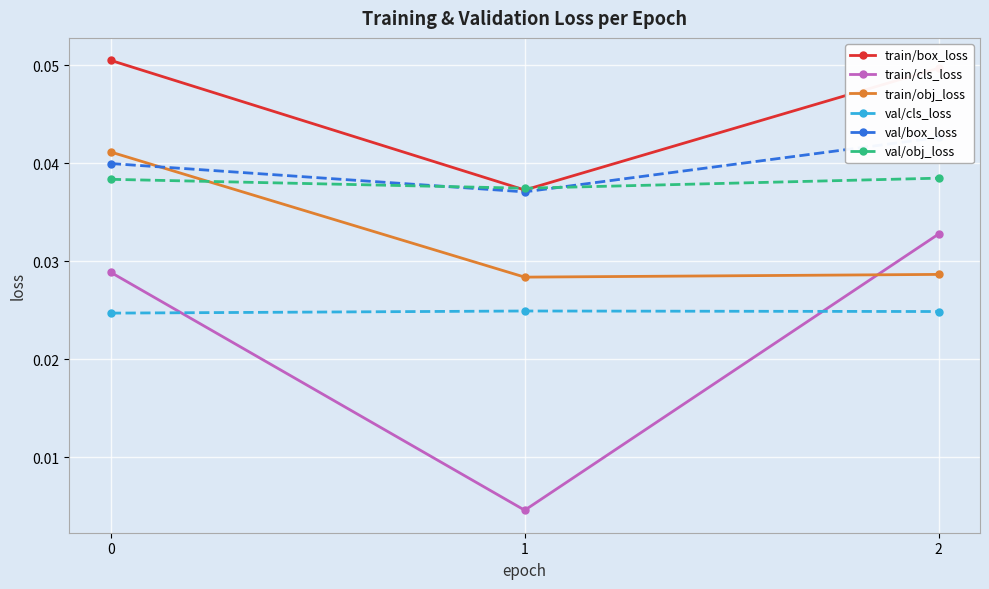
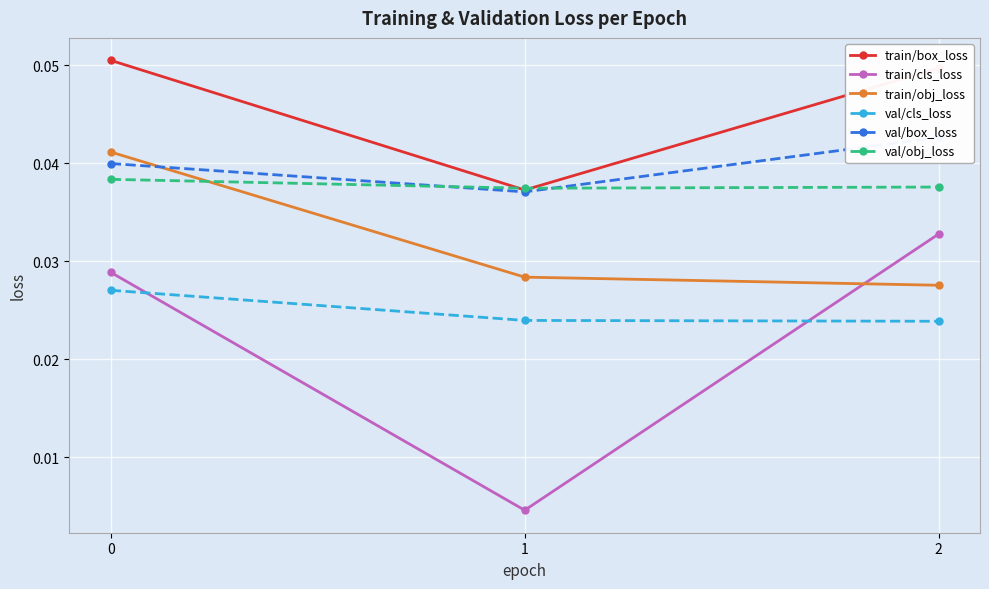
val/cls_loss, 0: 0.025 -> 0.027
val/cls_loss, 1: 0.025 -> 0.024
train/obj_loss, 2: 0.029 -> 0.028
val/cls_loss, 2: 0.025 -> 0.024
val/obj_loss, 2: 0.0385 -> 0.0376
